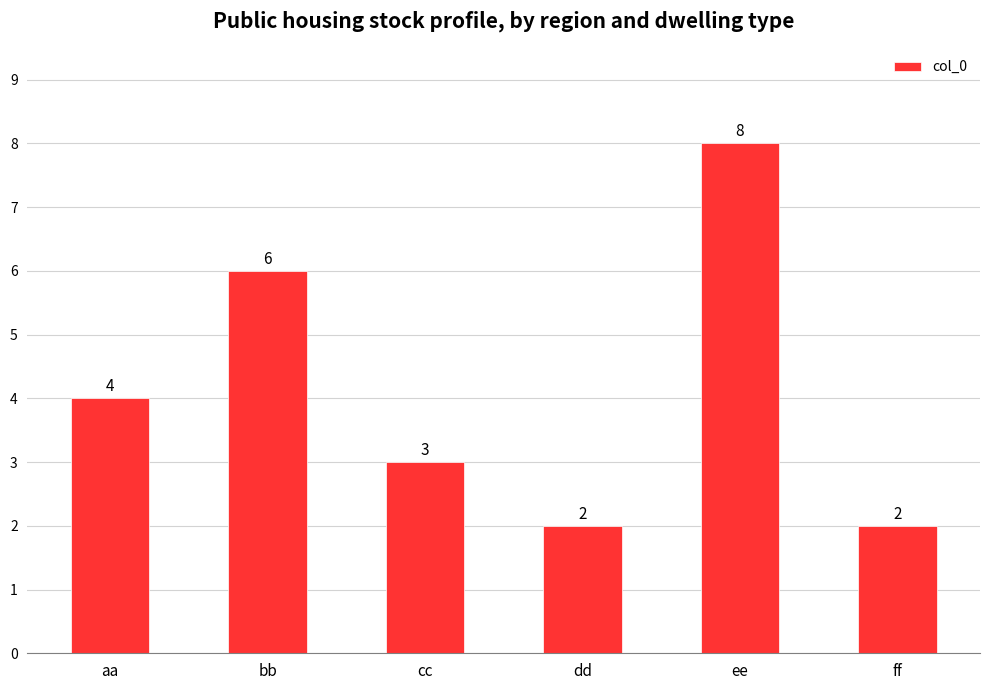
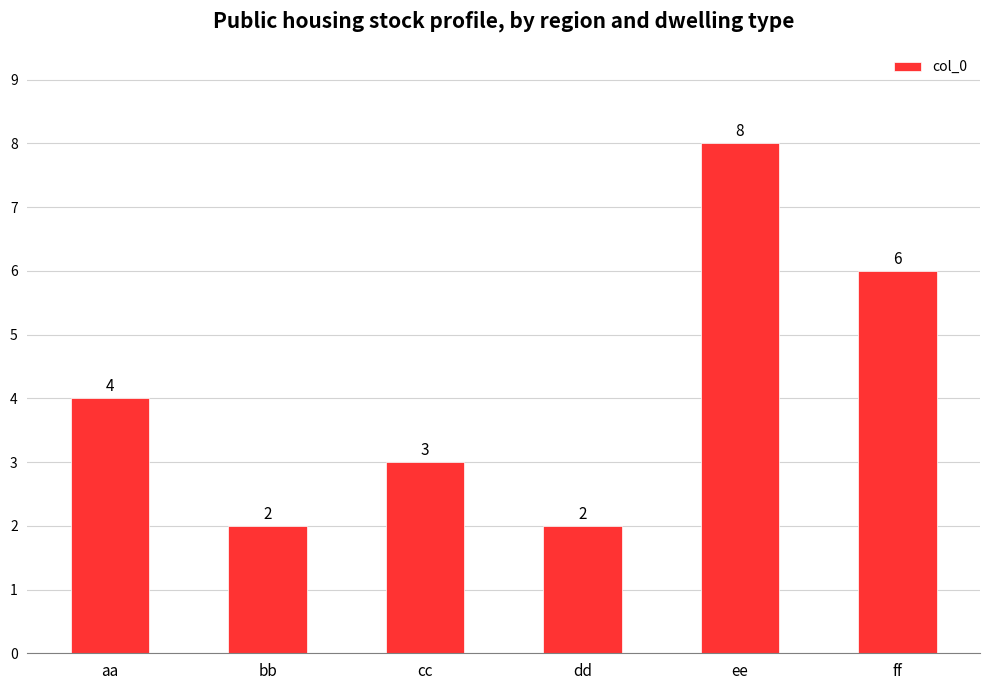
bb: 6 -> 2
ff: 2 -> 6
